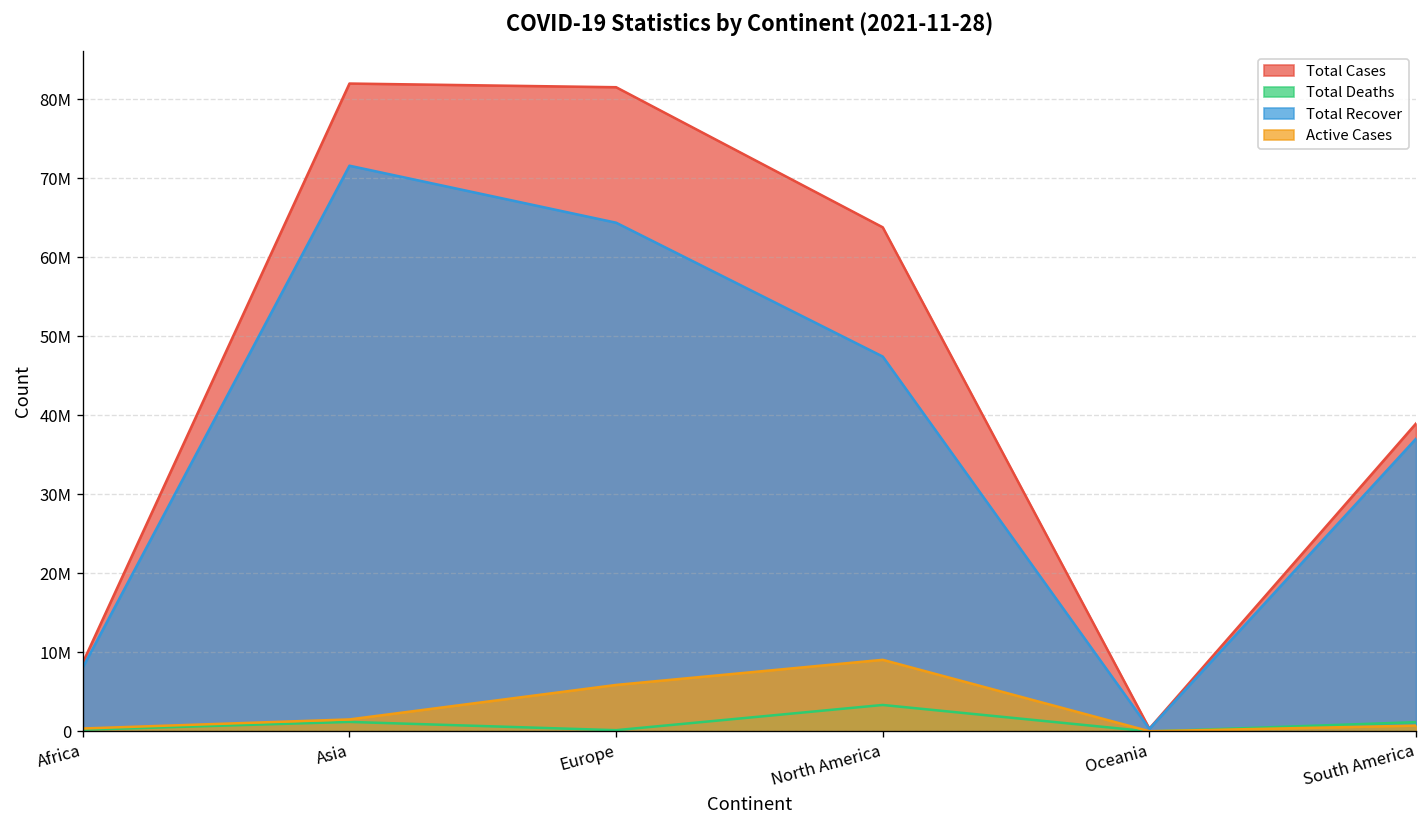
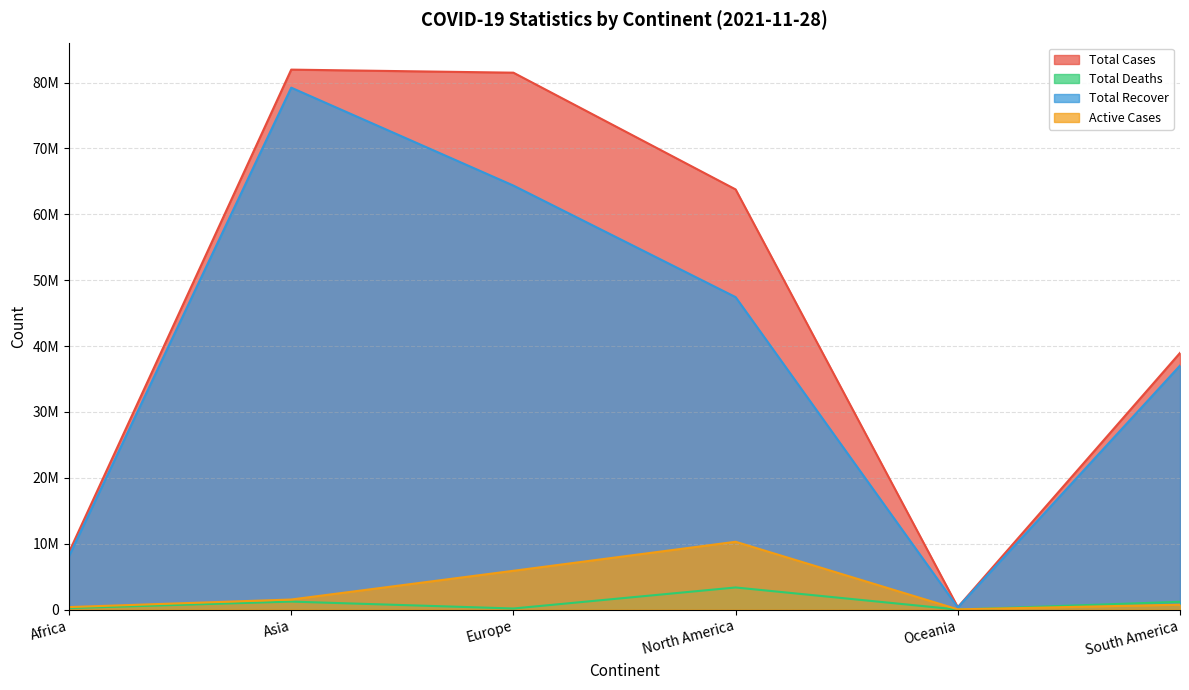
Total Recover, Asia: 72000000 -> 79000000
Active Cases, North America: 9000000 -> 10000000
